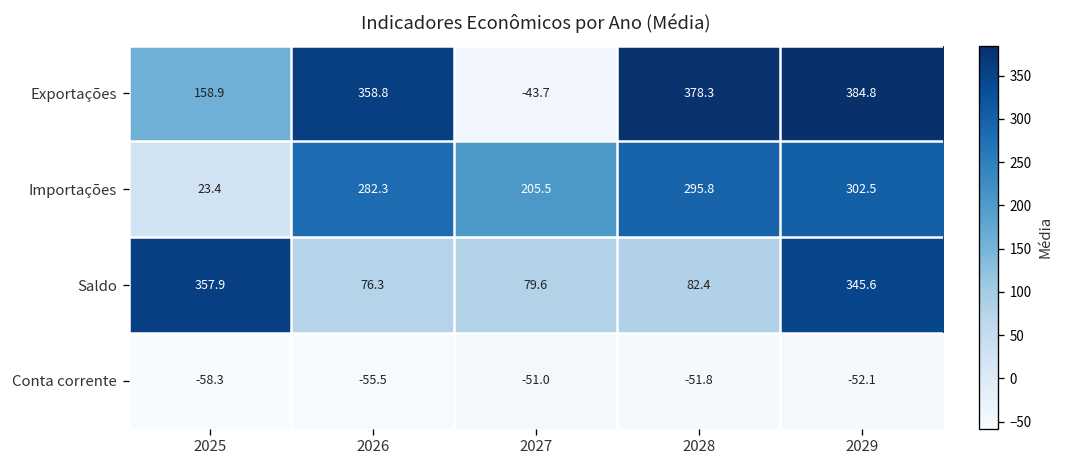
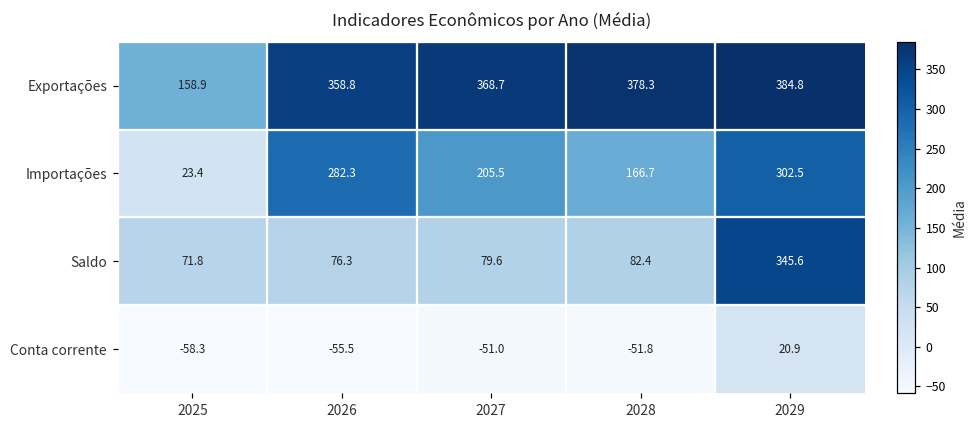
Exportações, 2027: -43.7 -> 368.7
Importações, 2028: 295.8 -> 166.7
Saldo, 2025: 357.9 -> 71.8
Conta corrente, 2029: -52.1 -> 20.9
